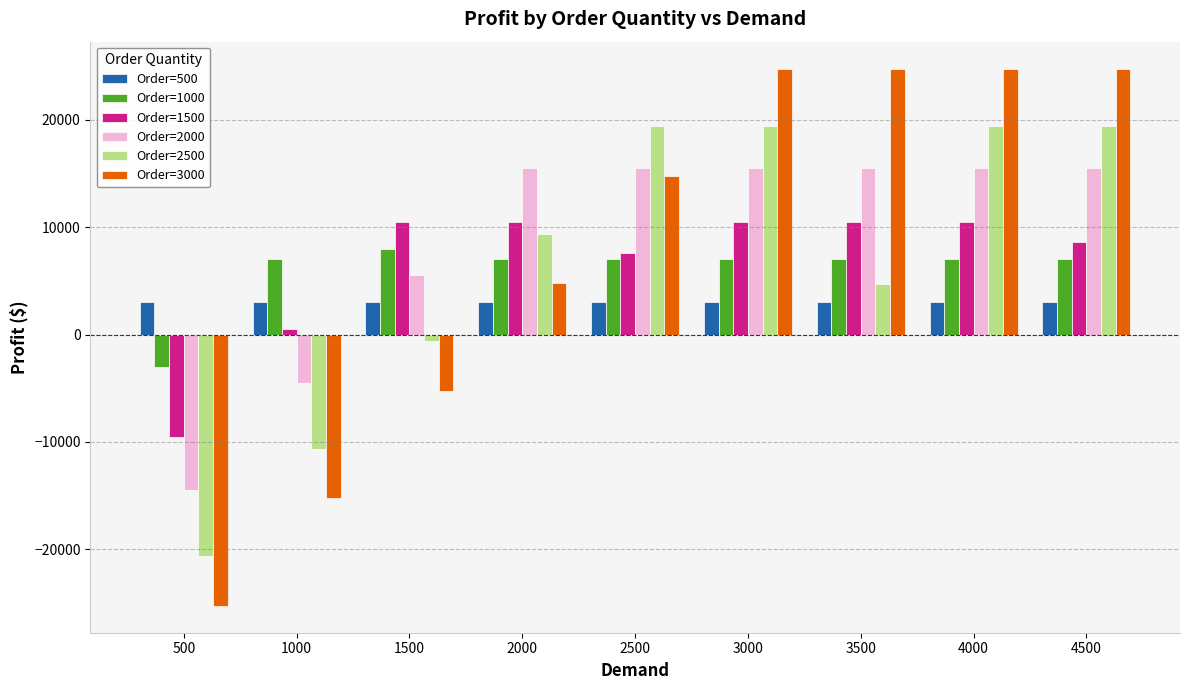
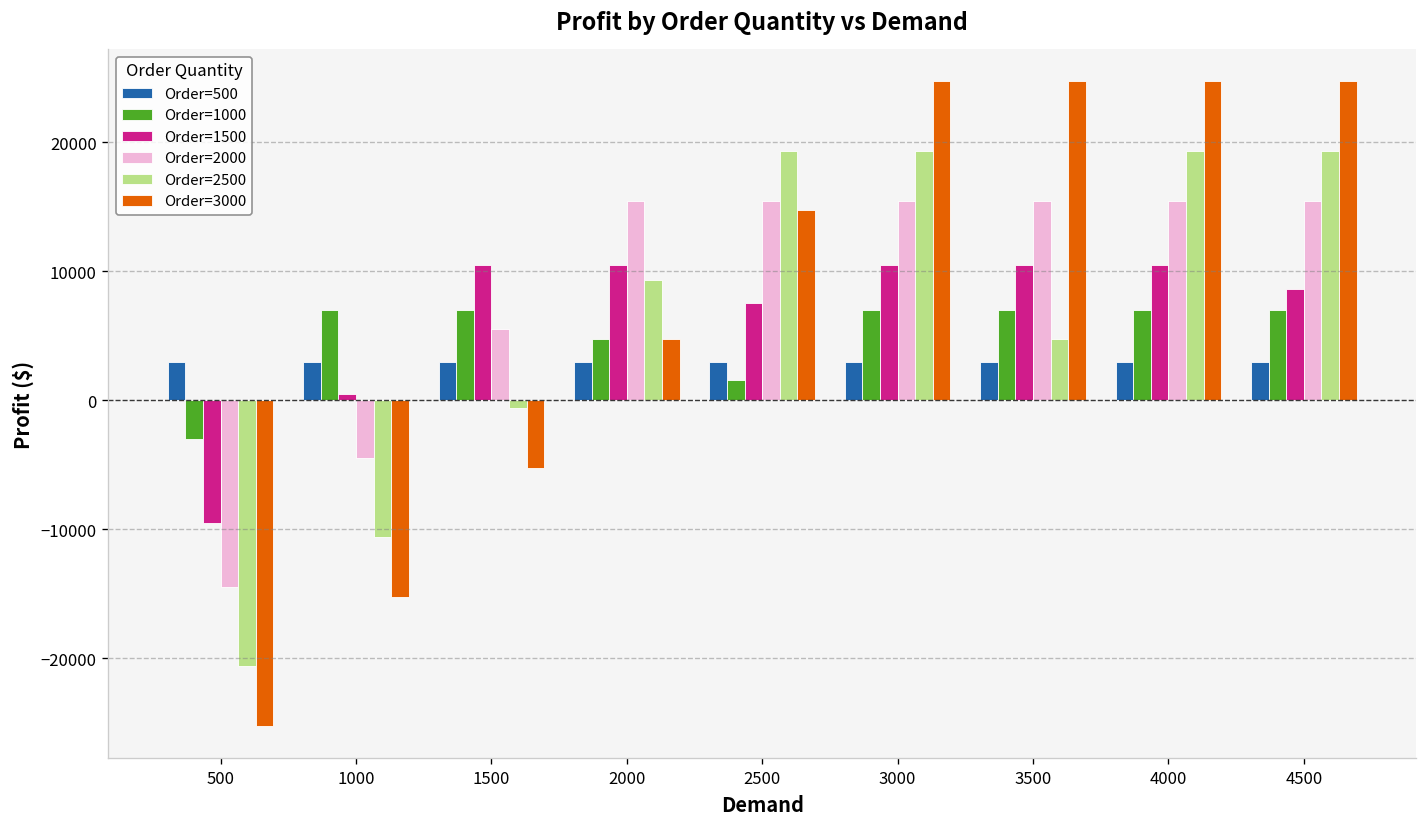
Order=1000, 1500: 7900 -> 7000
Order=1000, 2000: 7000 -> 4800
Order=1000, 2500: 7000 -> 1600
